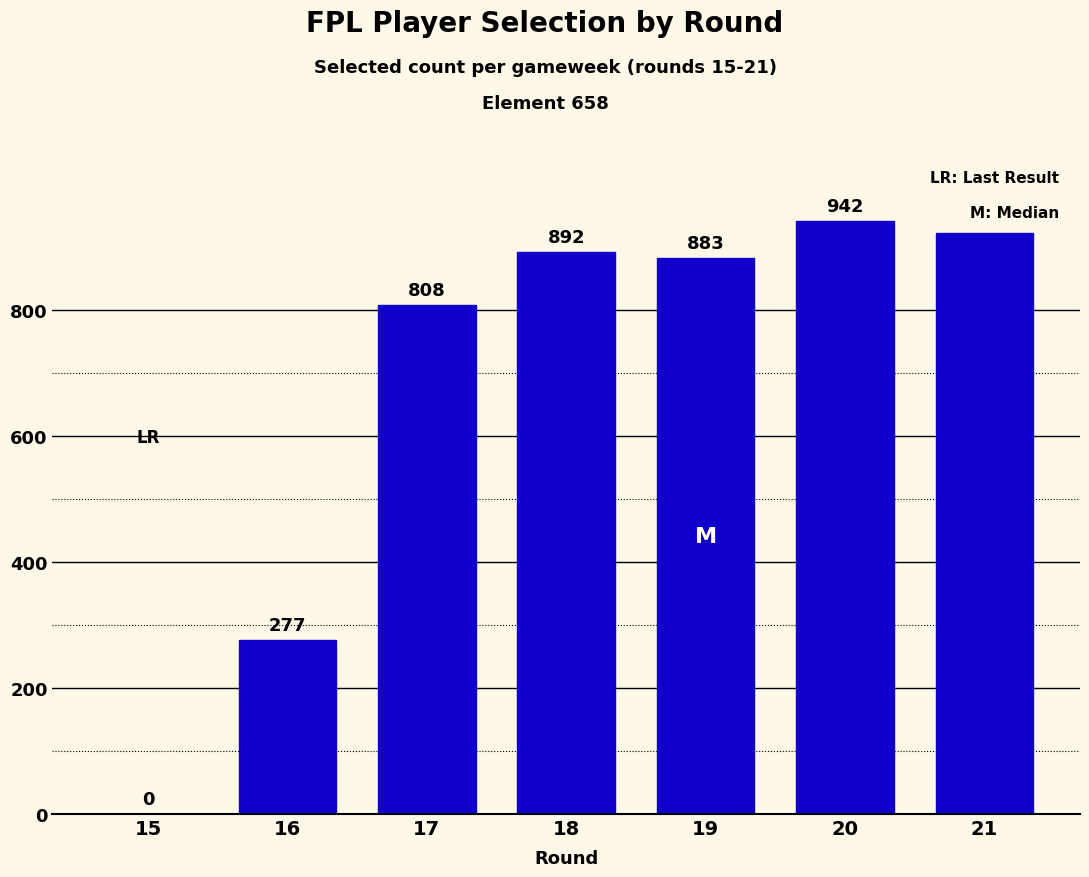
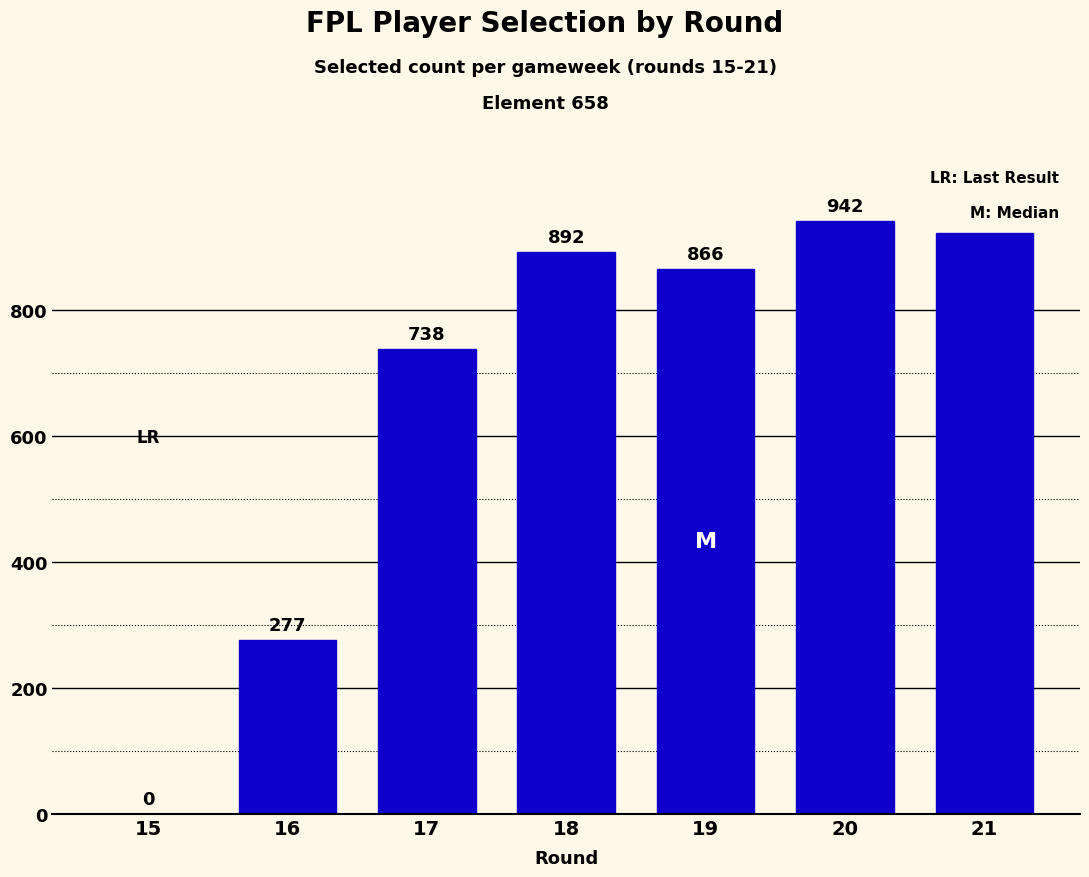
17: 808 -> 738
19: 883 -> 866
